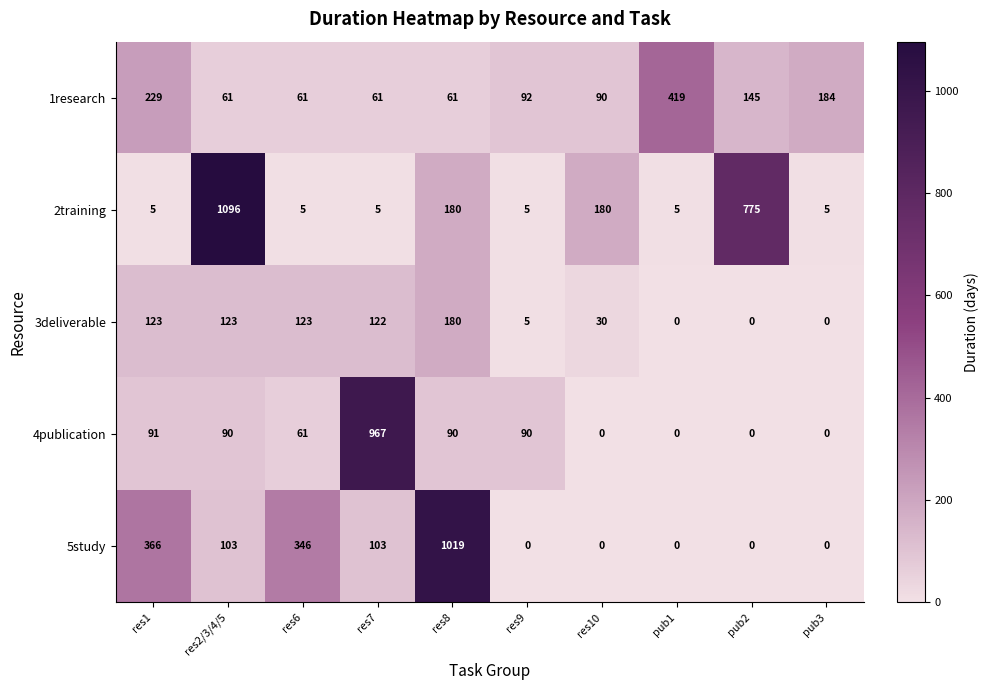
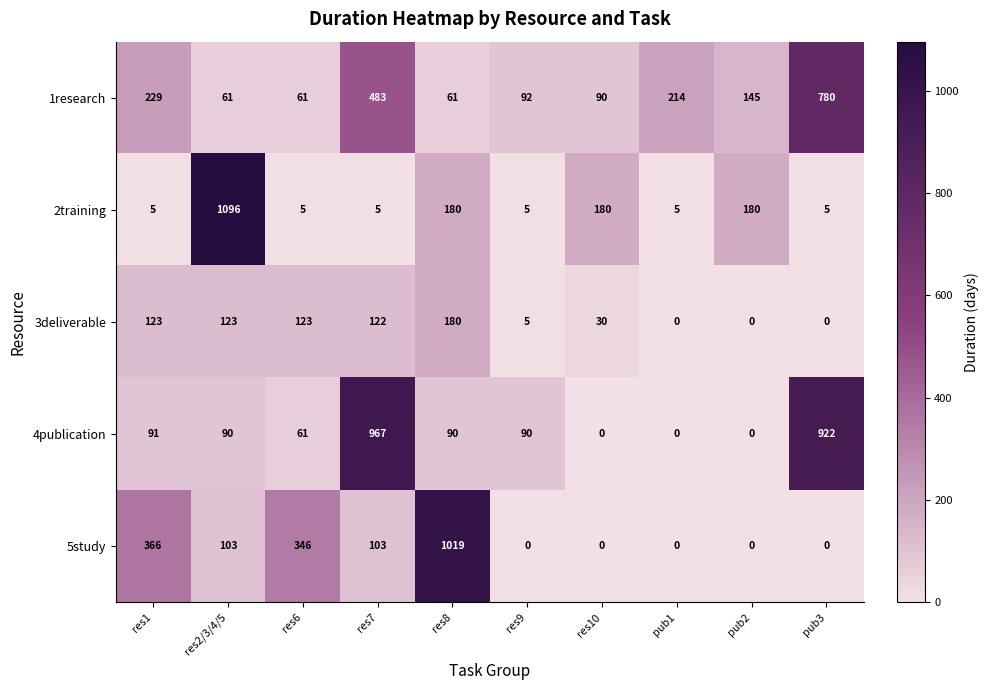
1research, res7: 61 -> 483
1research, pub1: 419 -> 214
1research, pub3: 184 -> 780
2training, pub2: 775 -> 180
4publication, pub3: 0 -> 922
